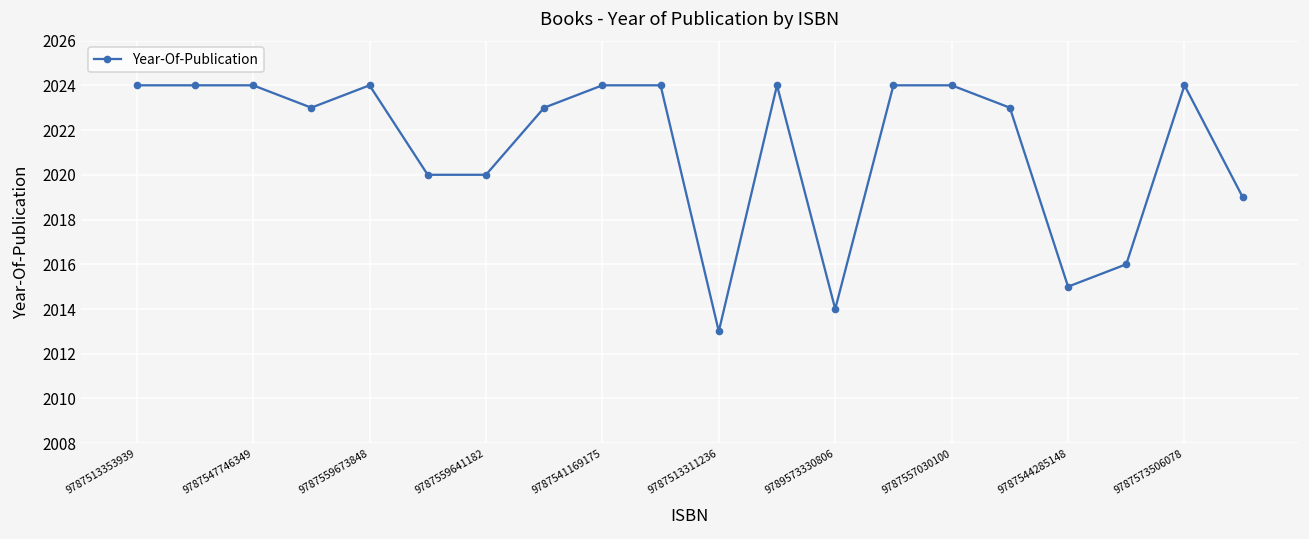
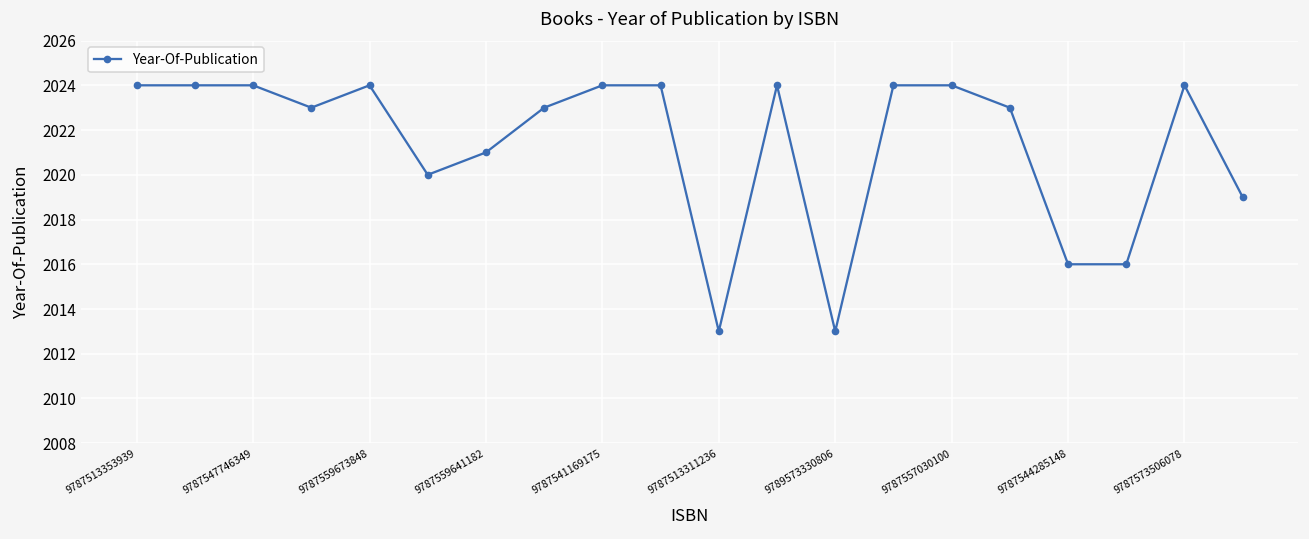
9787559641182: 2020 -> 2021
9789573330806: 2014 -> 2013
9787544285148: 2015 -> 2016
